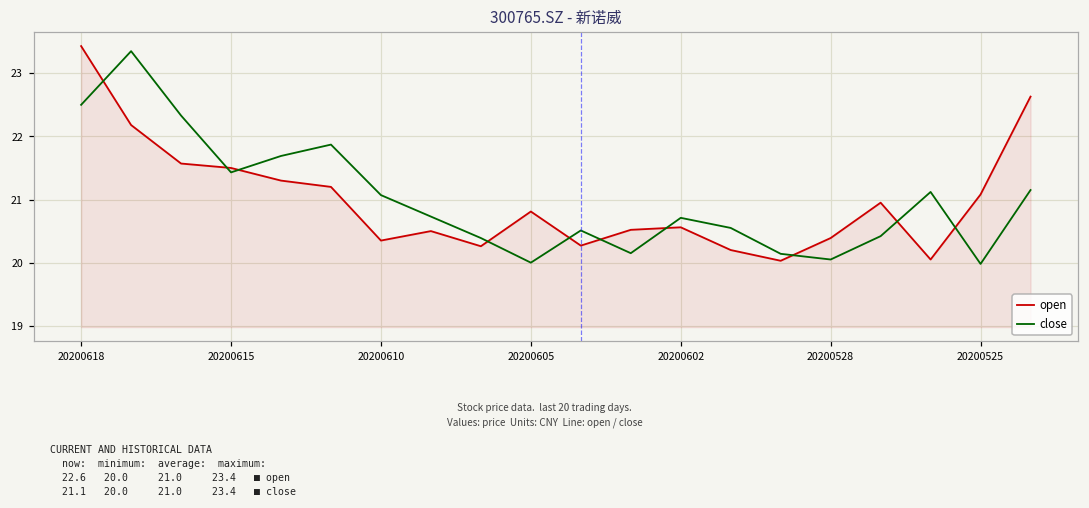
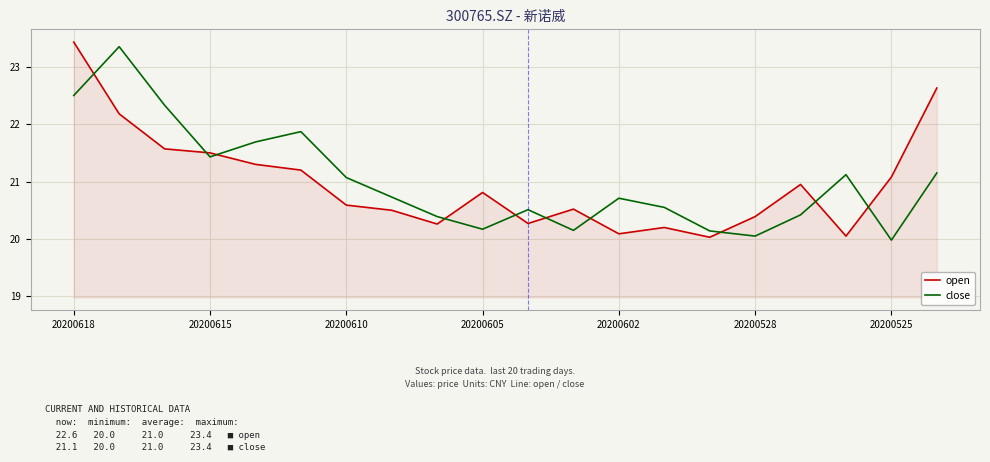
open, 20200610: 20.4 -> 20.6
close, 20200605: 20.0 -> 20.2
open, 20200602: 20.6 -> 20.1
